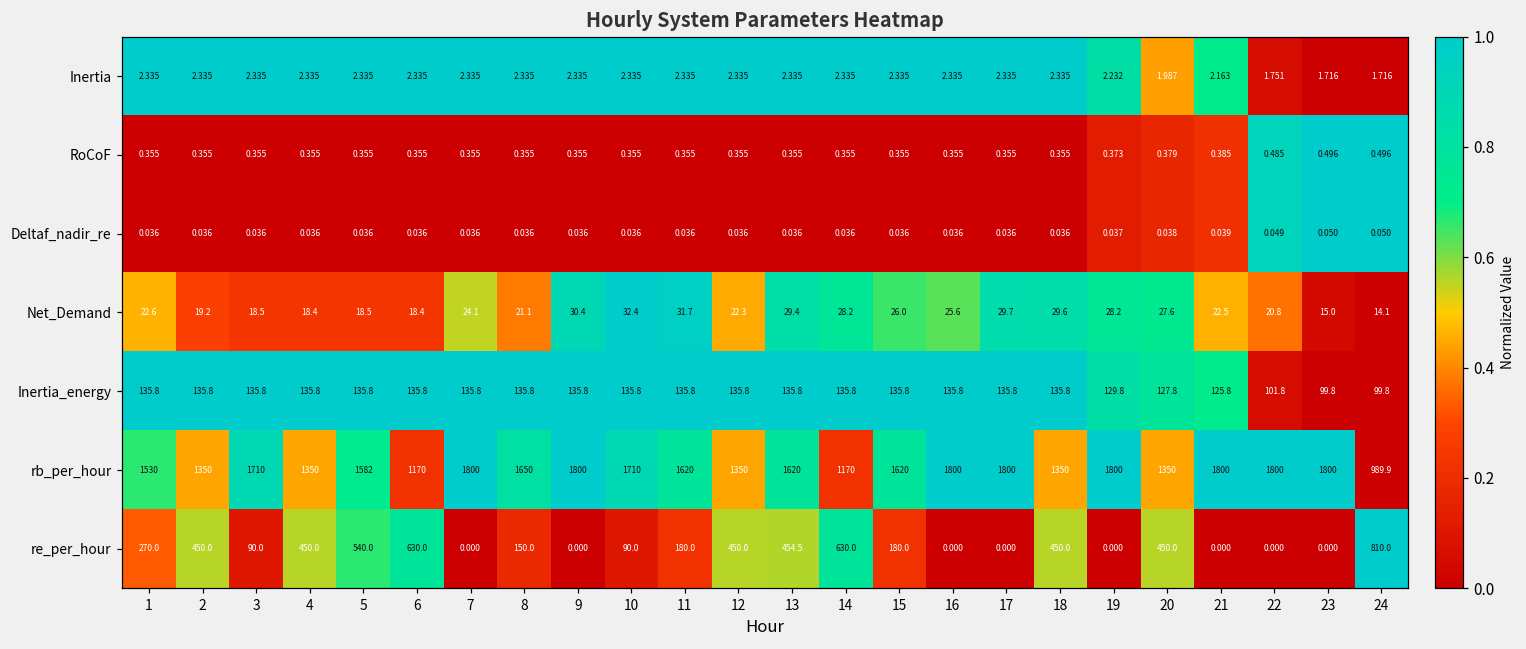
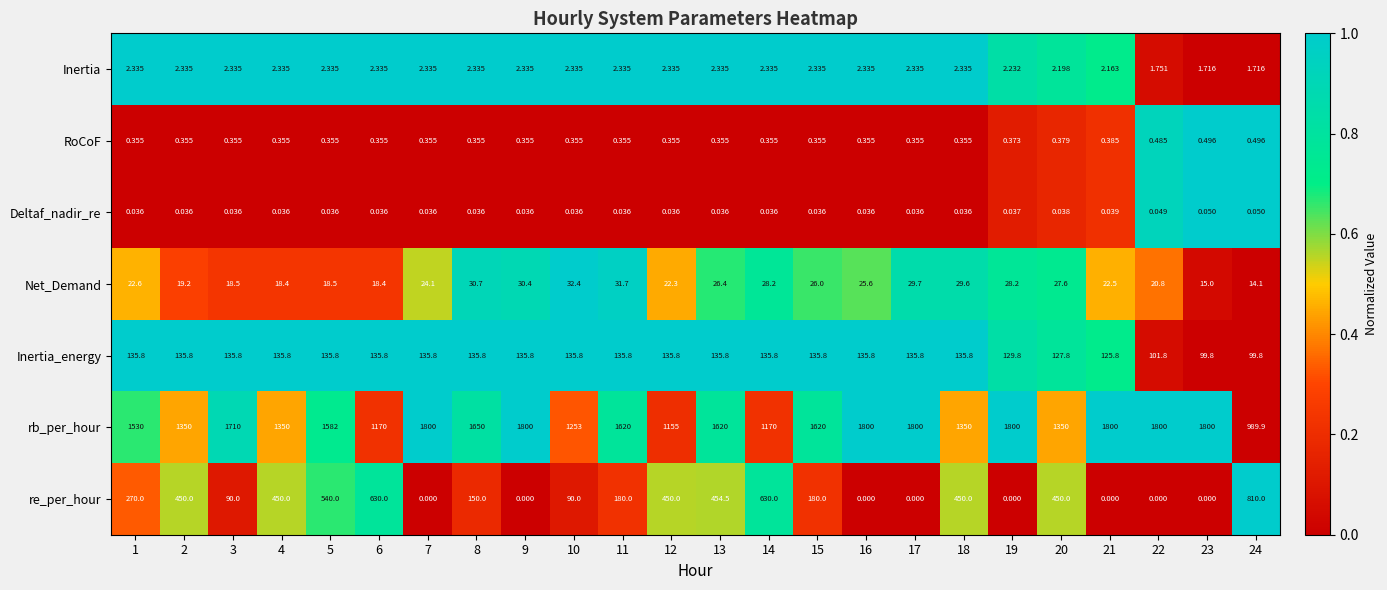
Inertia, 20: 1.987 -> 2.198
Net_Demand, 8: 21.1 -> 30.7
Net_Demand, 13: 29.4 -> 26.4
rb_per_hour, 10: 1710 -> 1253
rb_per_hour, 12: 1350 -> 1155
